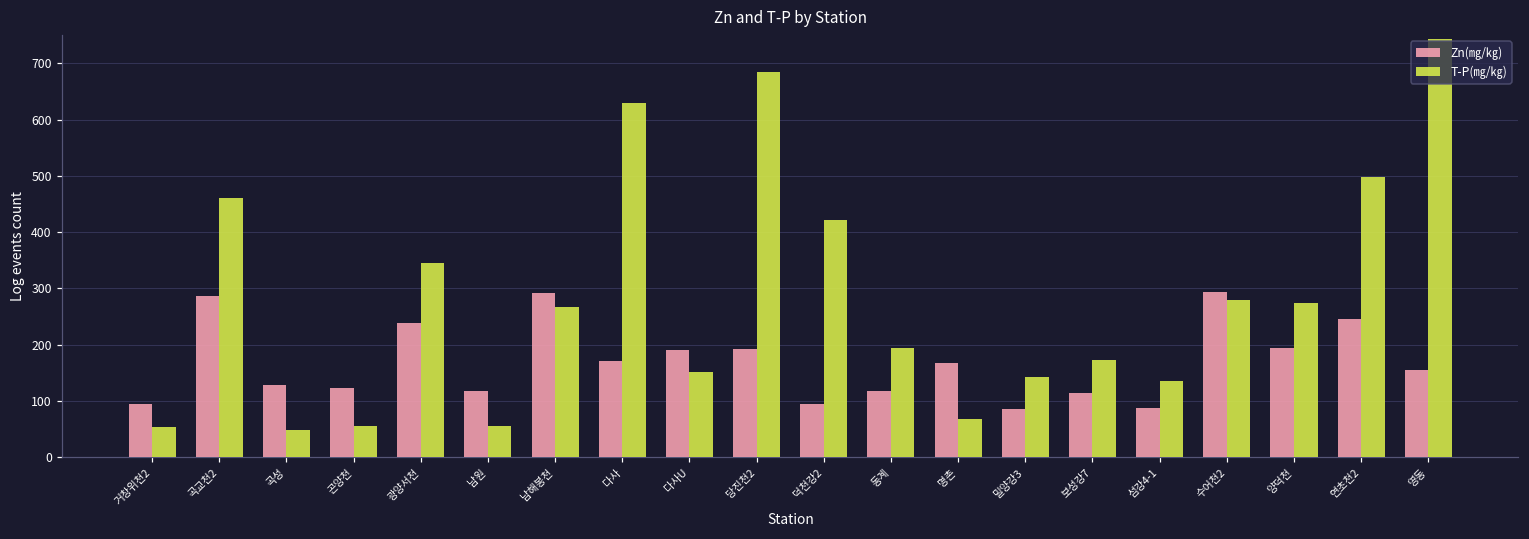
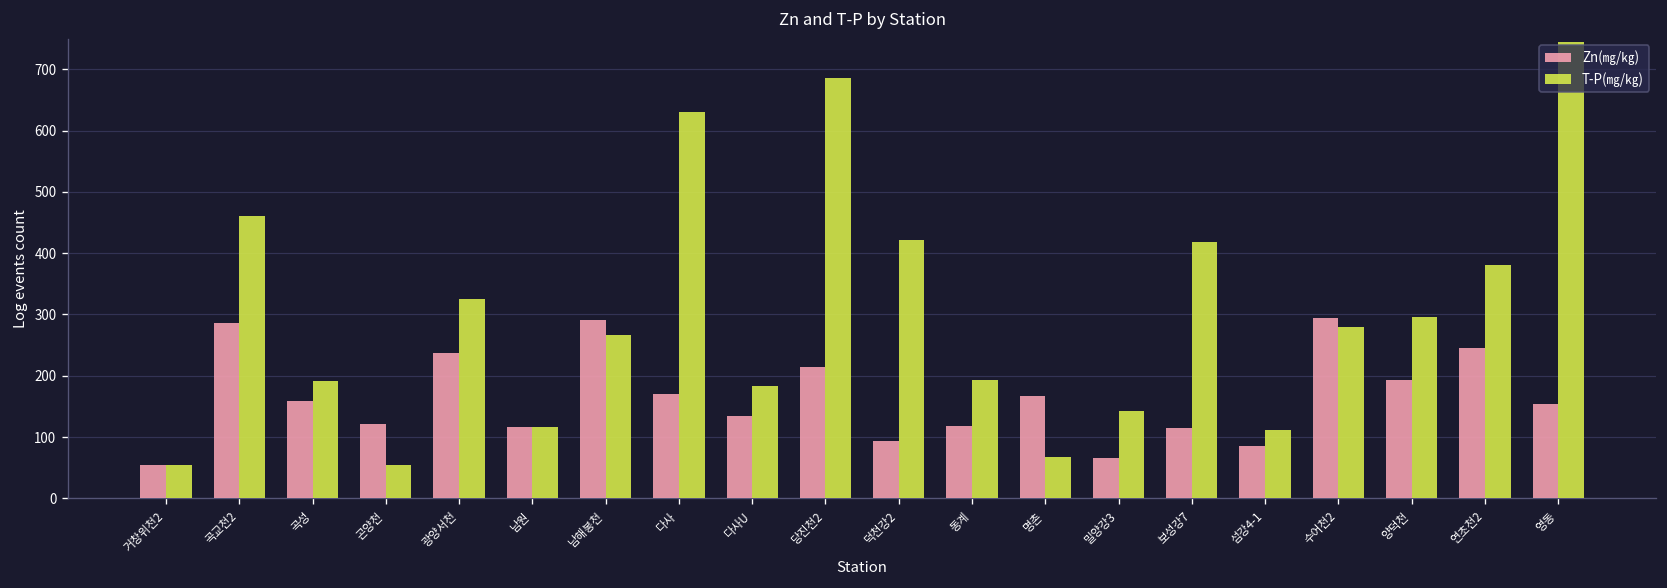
Zn(㎎/㎏), 거창위천2: 100 -> 60
Zn(㎎/㎏), 곡성: 130 -> 160
T-P(㎎/㎏), 곡성: 50 -> 190
T-P(㎎/㎏), 광양서천: 350 -> 320
T-P(㎎/㎏), 남원: 50 -> 120
Zn(㎎/㎏), 다사U: 190 -> 140
T-P(㎎/㎏), 다사U: 150 -> 180
Zn(㎎/㎏), 당진천2: 190 -> 210
Zn(㎎/㎏), 밀양강3: 90 -> 70
T-P(㎎/㎏), 보성강7: 170 -> 420
T-P(㎎/㎏), 섬강4-1: 130 -> 110
T-P(㎎/㎏), 양덕천: 270 -> 300
T-P(㎎/㎏), 연초천2: 500 -> 380
